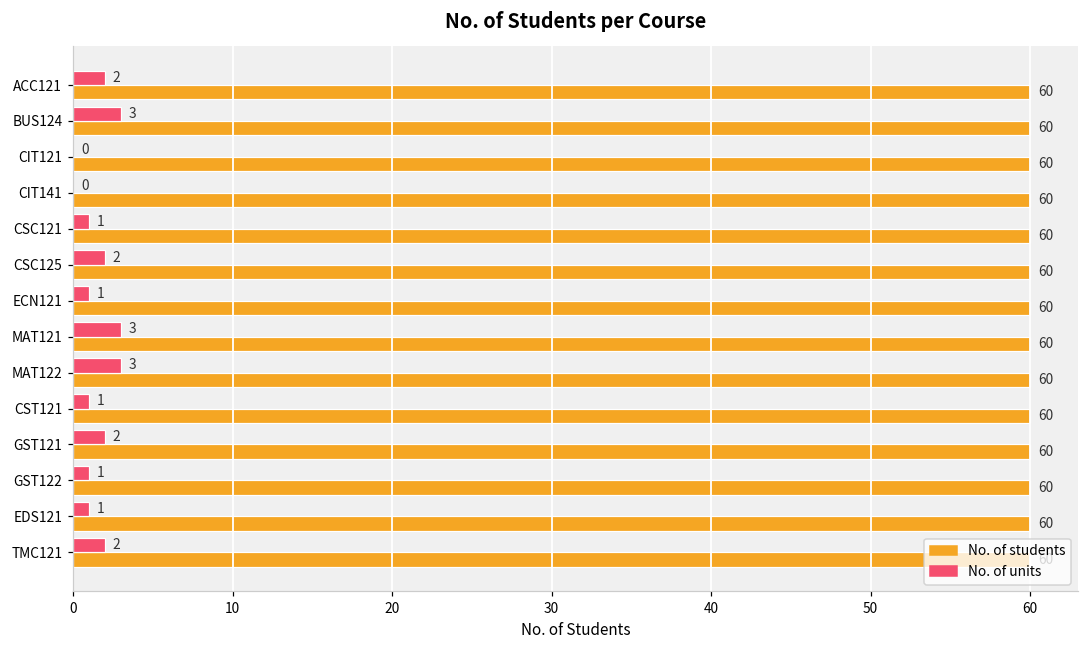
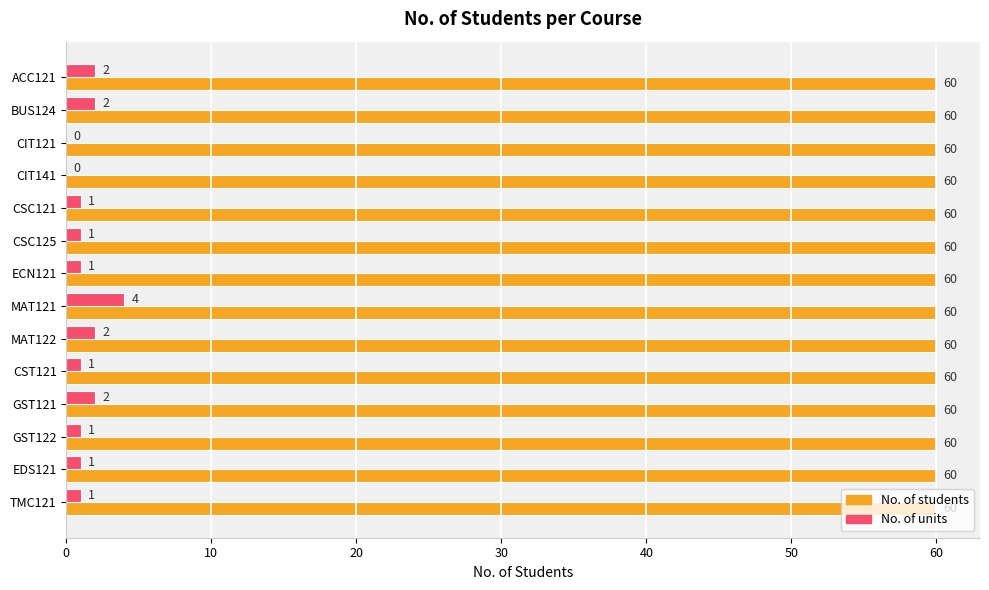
No. of units, BUS124: 3 -> 2
No. of units, CSC125: 2 -> 1
No. of units, MAT121: 3 -> 4
No. of units, MAT122: 3 -> 2
No. of units, TMC121: 2 -> 1
